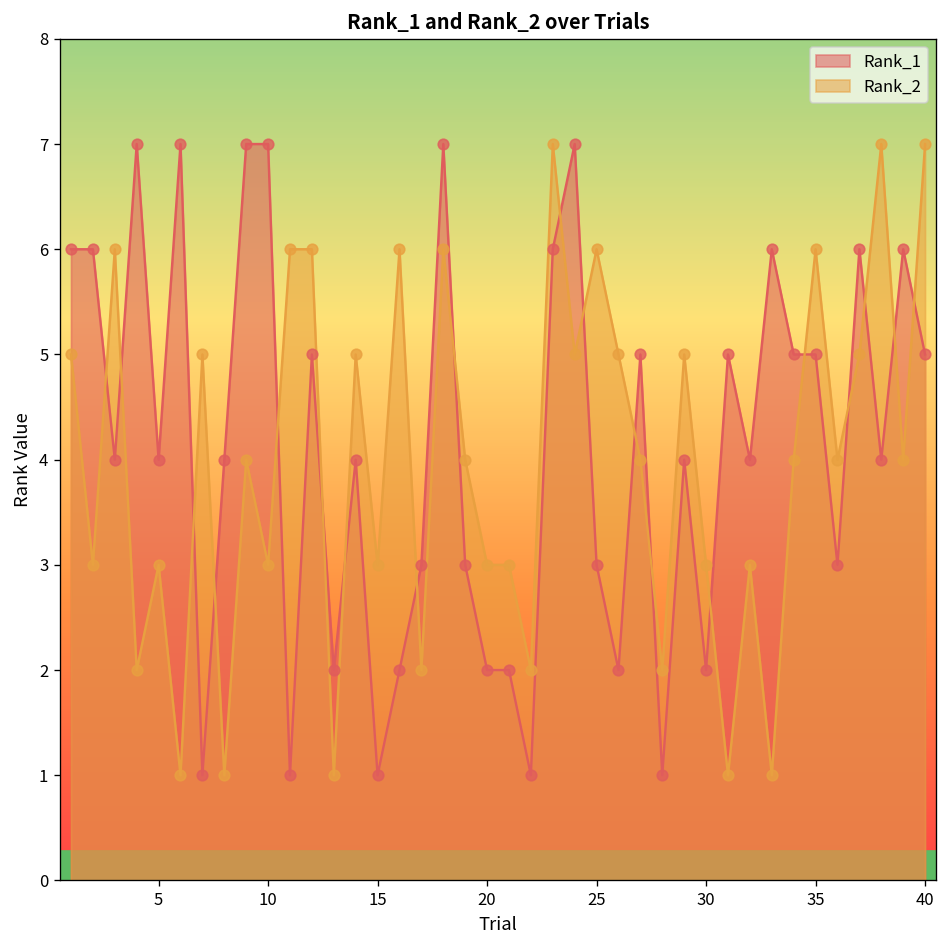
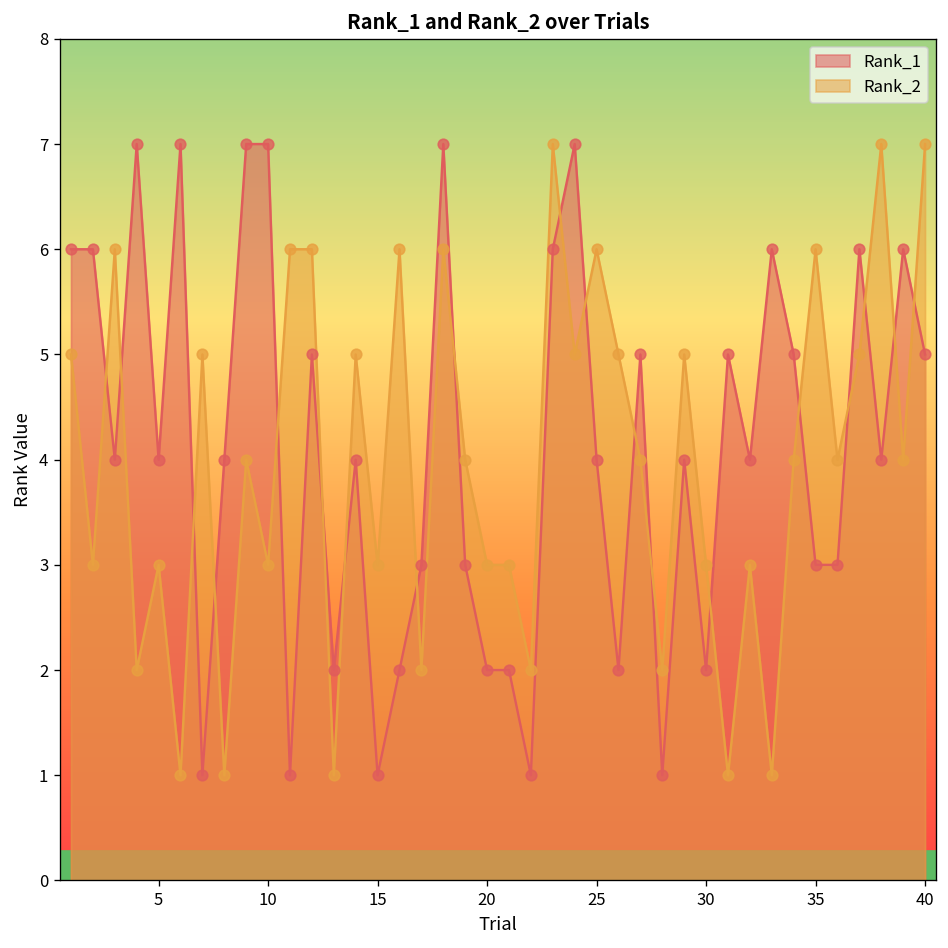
Rank_1, 25: 3 -> 4
Rank_1, 35: 5 -> 3
